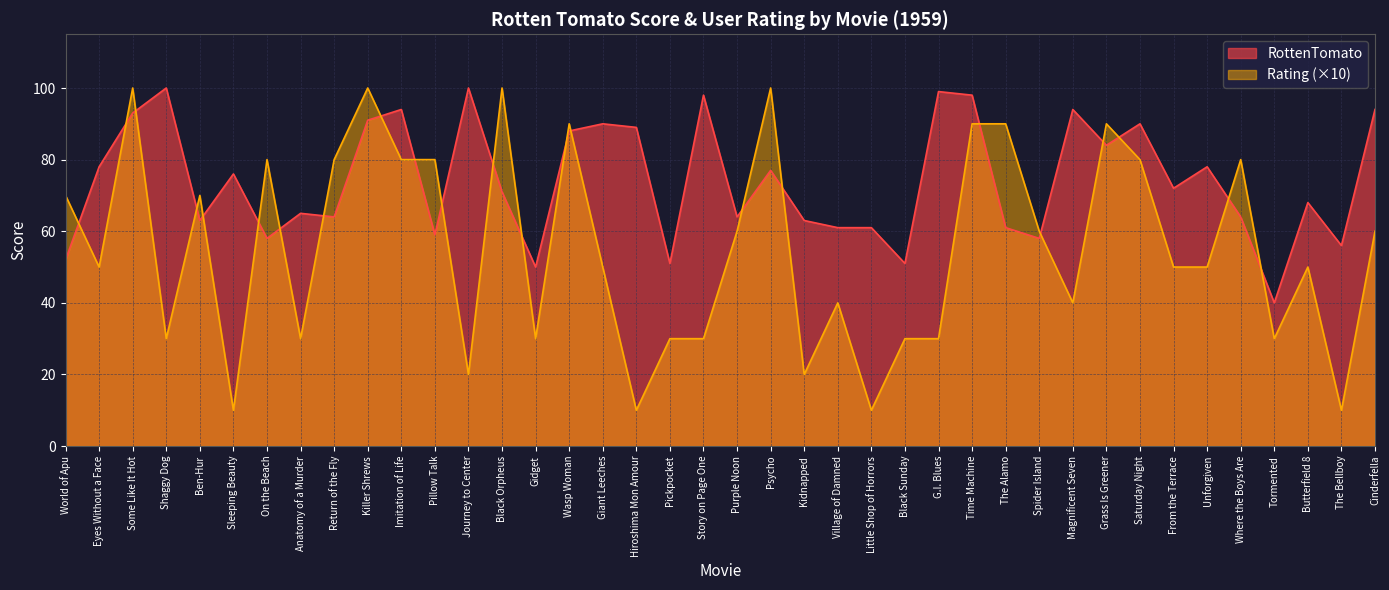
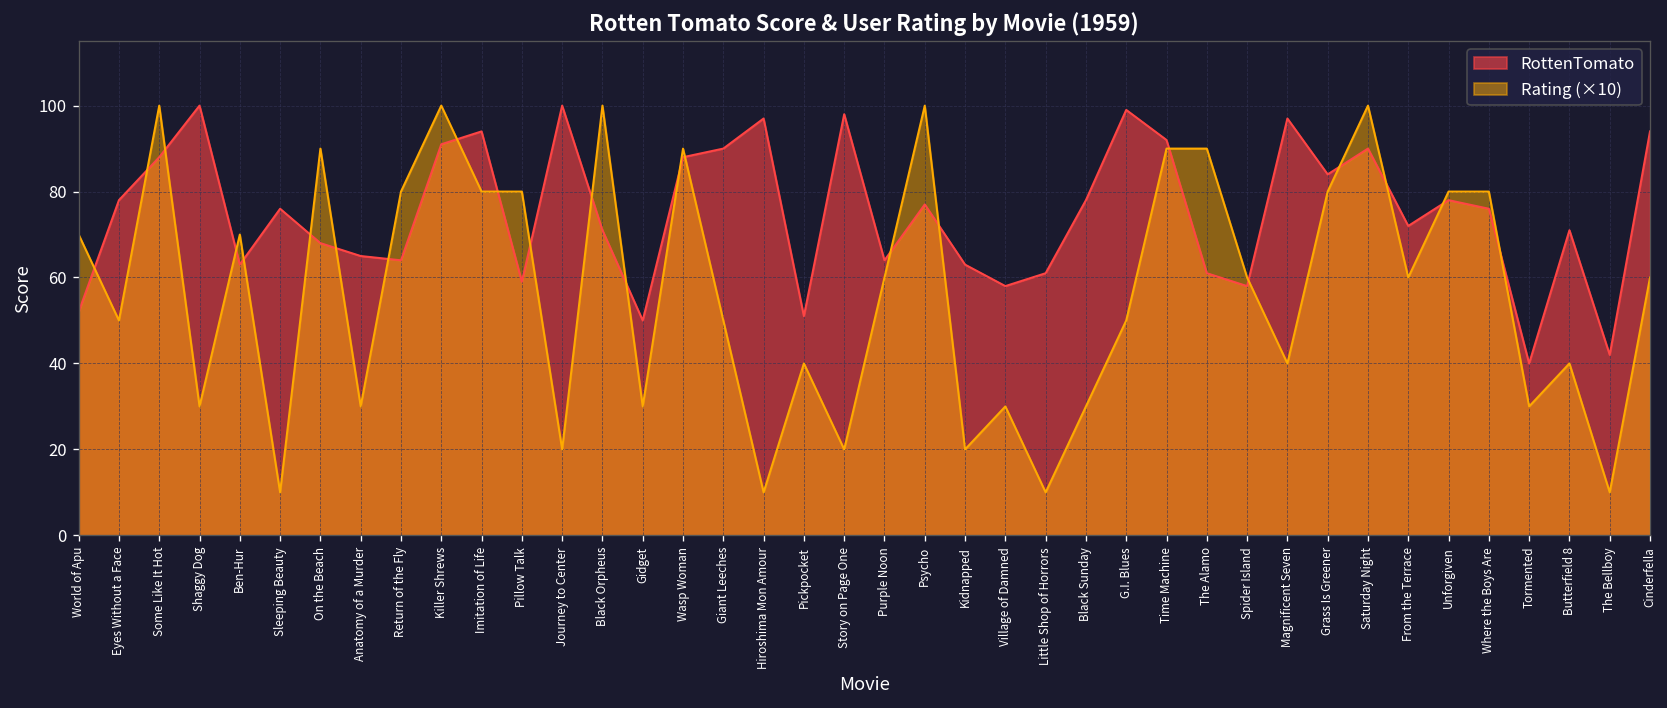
RottenTomato, Some Like It Hot: 93 -> 88
RottenTomato, On the Beach: 58 -> 68
Rating (×10), On the Beach: 80 -> 90
RottenTomato, Hiroshima Mon Amour: 89 -> 97
Rating (×10), Pickpocket: 30 -> 40
Rating (×10), Story on Page One: 30 -> 20
RottenTomato, Village of Damned: 61 -> 58
Rating (×10), Village of Damned: 40 -> 30
RottenTomato, Black Sunday: 51 -> 78
Rating (×10), G.I. Blues: 30 -> 50
RottenTomato, Time Machine: 98 -> 92
RottenTomato, Magnificent Seven: 94 -> 97
Rating (×10), Grass Is Greener: 90 -> 80
Rating (×10), Saturday Night: 80 -> 100
Rating (×10), From the Terrace: 50 -> 60
Rating (×10), Unforgiven: 50 -> 80
RottenTomato, Where the Boys Are: 64 -> 76
RottenTomato, Butterfield 8: 68 -> 71
Rating (×10), Butterfield 8: 50 -> 40
RottenTomato, The Bellboy: 56 -> 42
